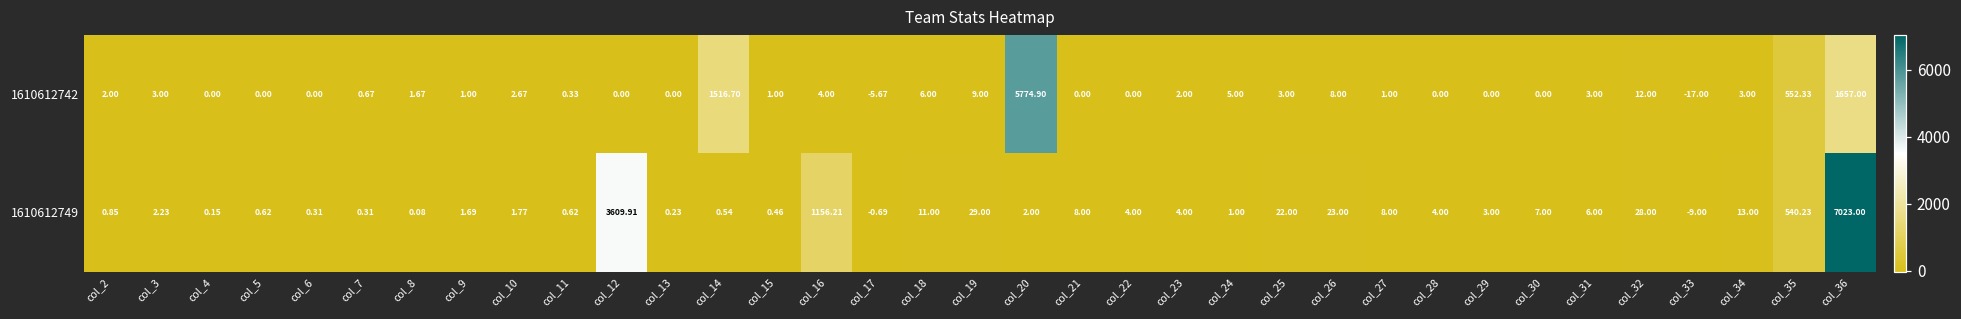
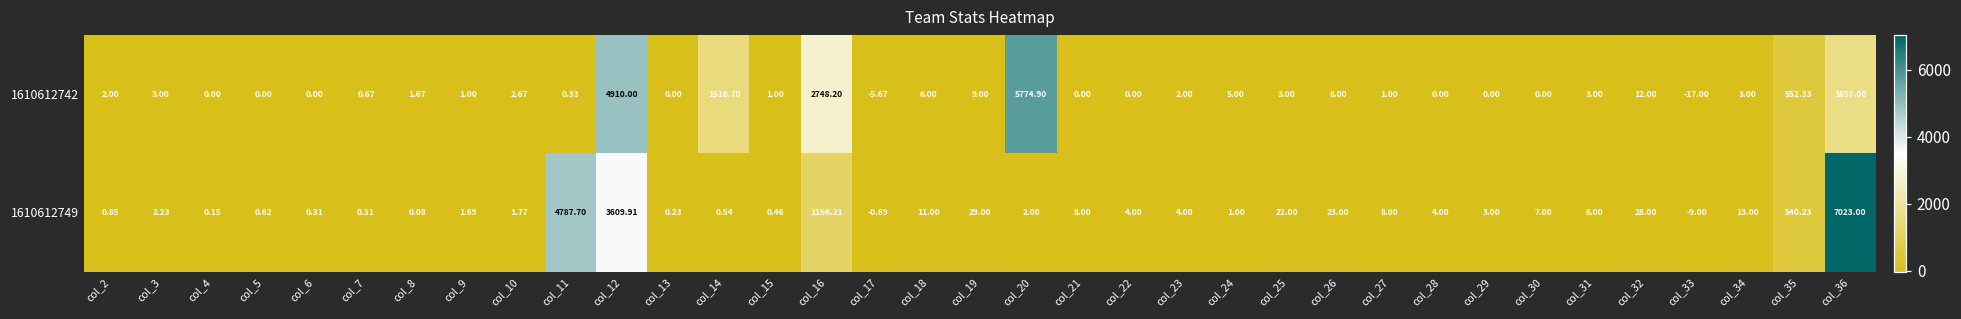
1610612742, col_12: 0.00 -> 4910.00
1610612742, col_16: 4.00 -> 2748.20
1610612749, col_11: 0.62 -> 4787.70
